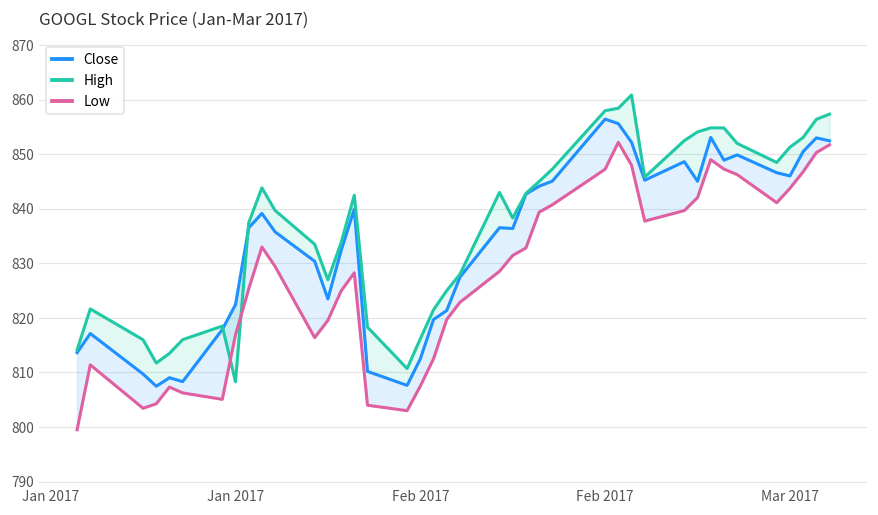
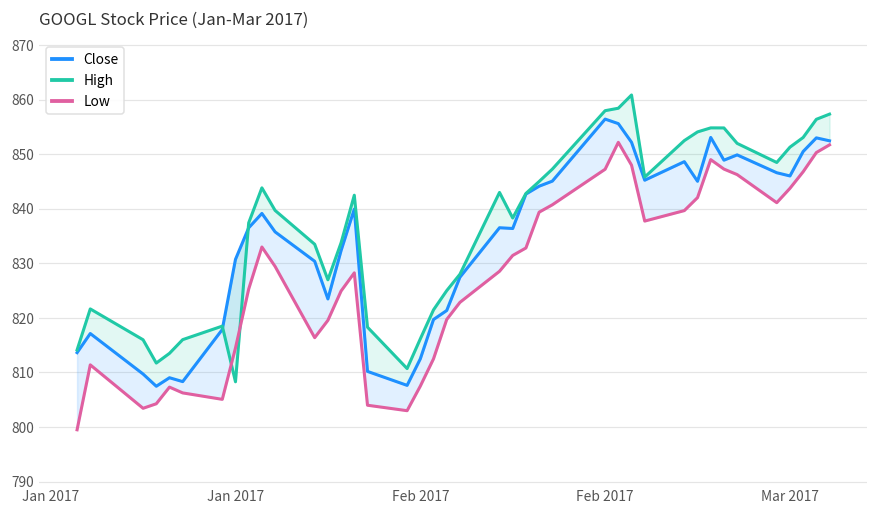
Close, Jan 2017: 822 -> 831
Low, Jan 2017: 817 -> 815
